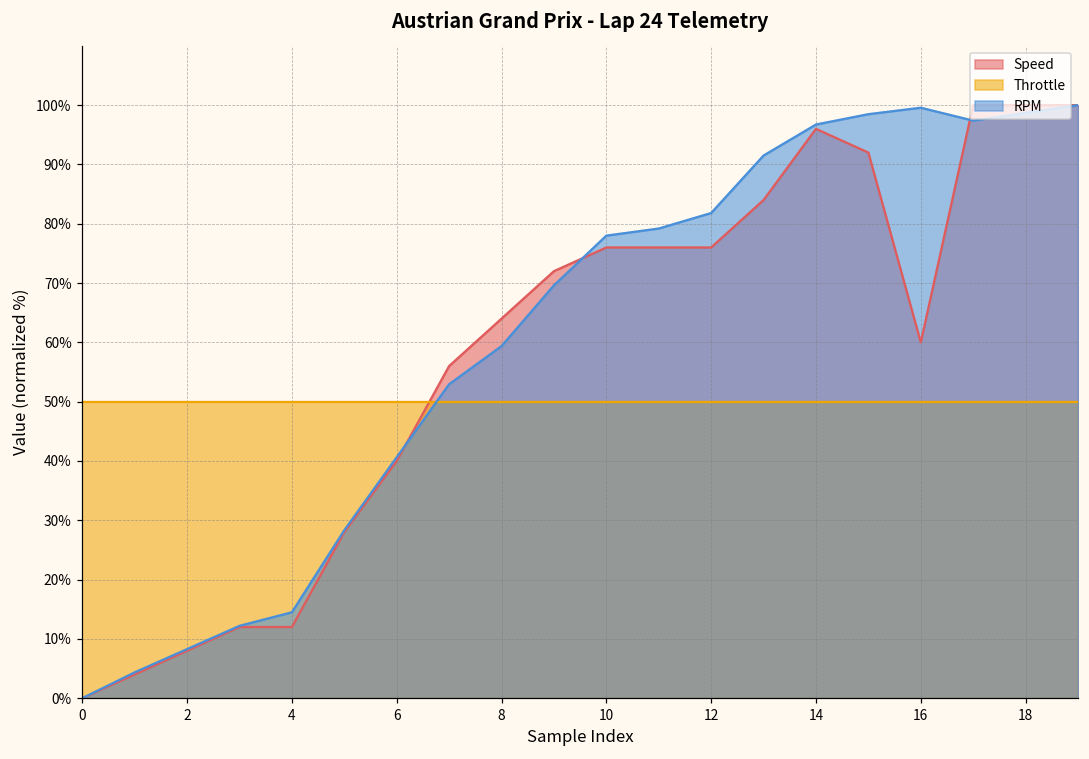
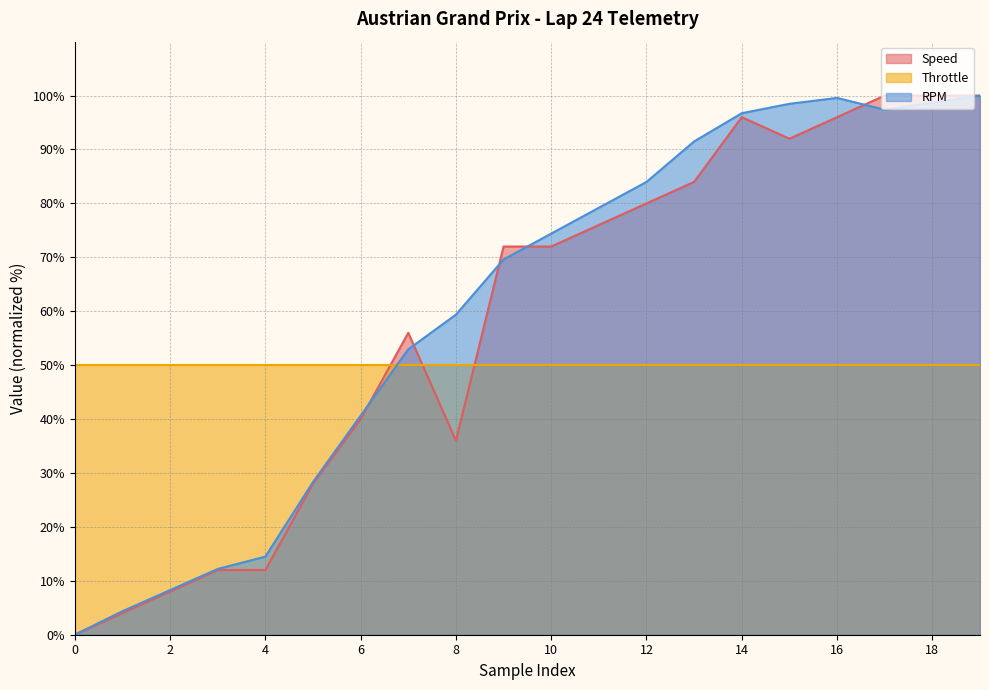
Speed, 8: 64% -> 36%
Speed, 10: 76% -> 72%
RPM, 10: 78% -> 74%
Speed, 12: 76% -> 80%
RPM, 12: 82% -> 84%
Speed, 16: 60% -> 96%
